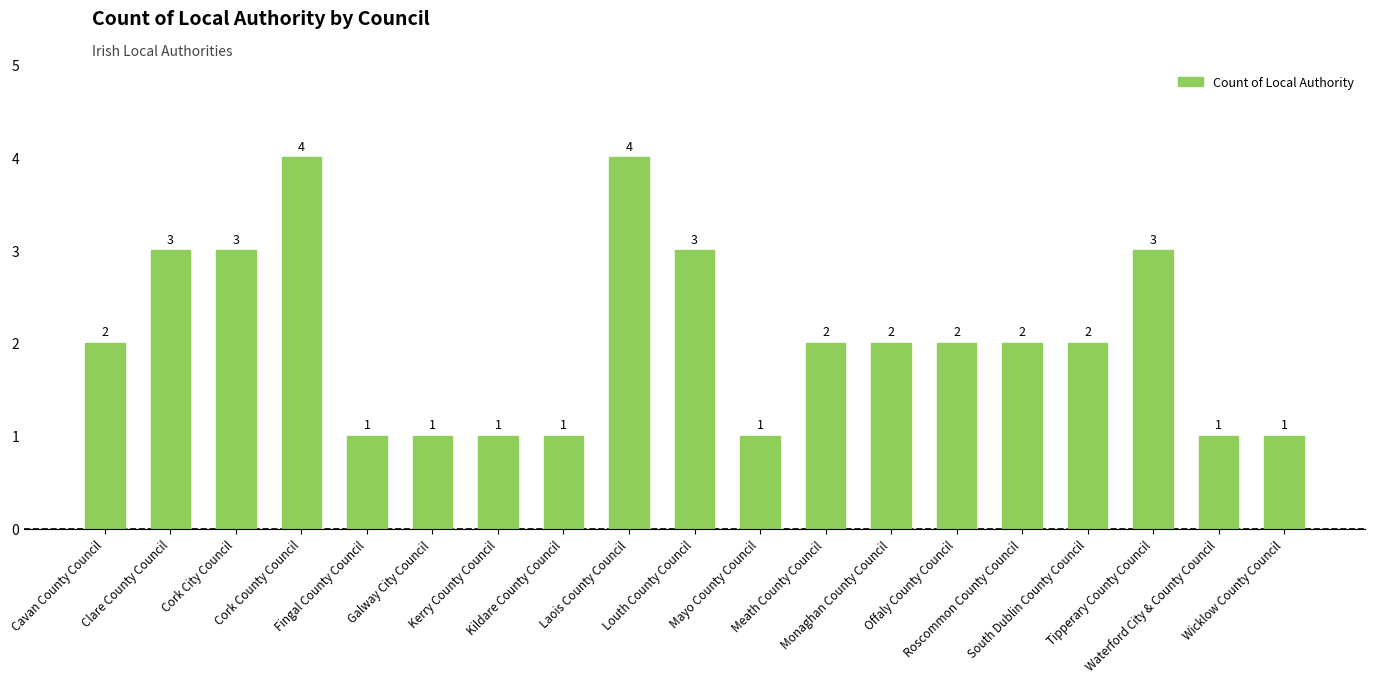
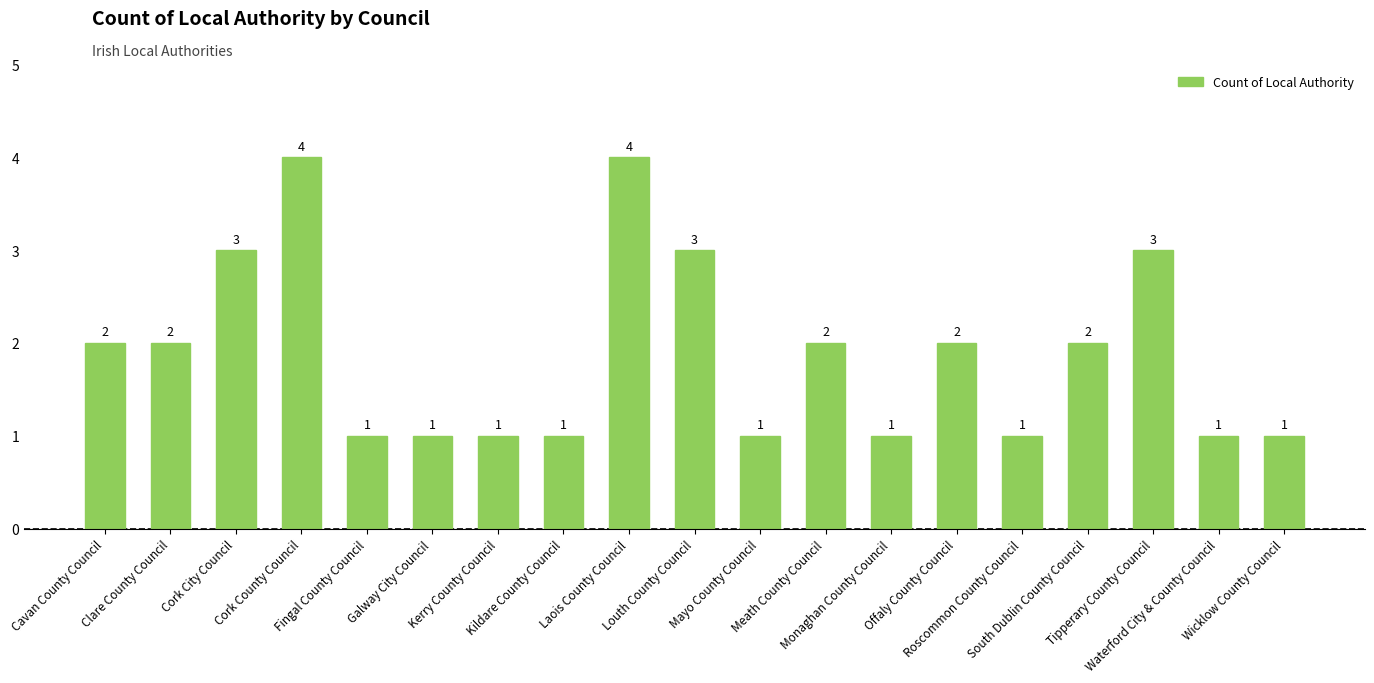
Clare County Council: 3 -> 2
Monaghan County Council: 2 -> 1
Roscommon County Council: 2 -> 1
